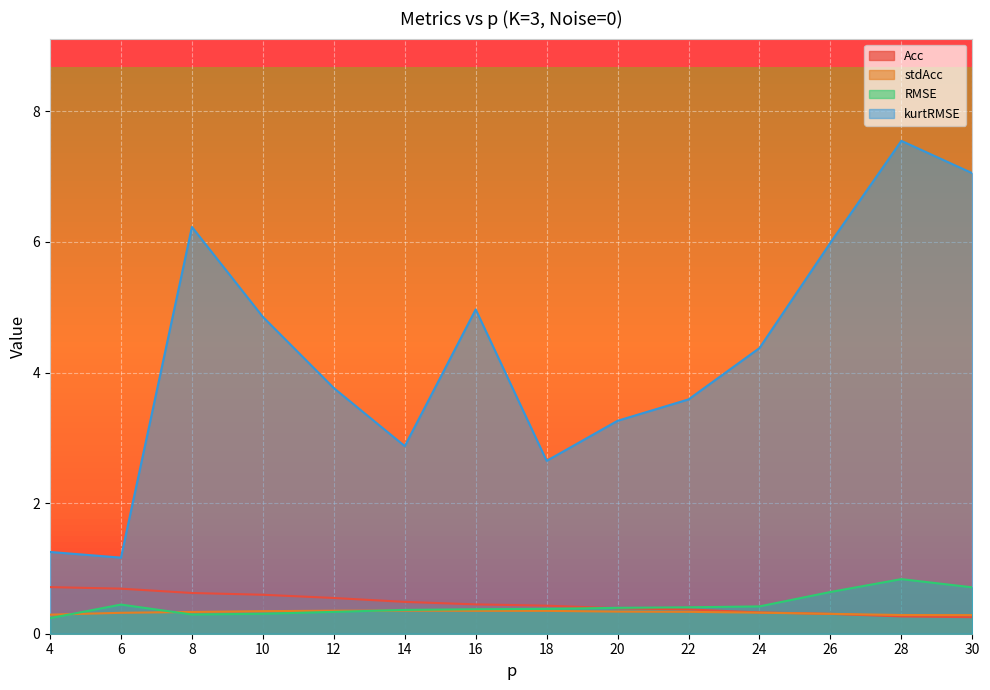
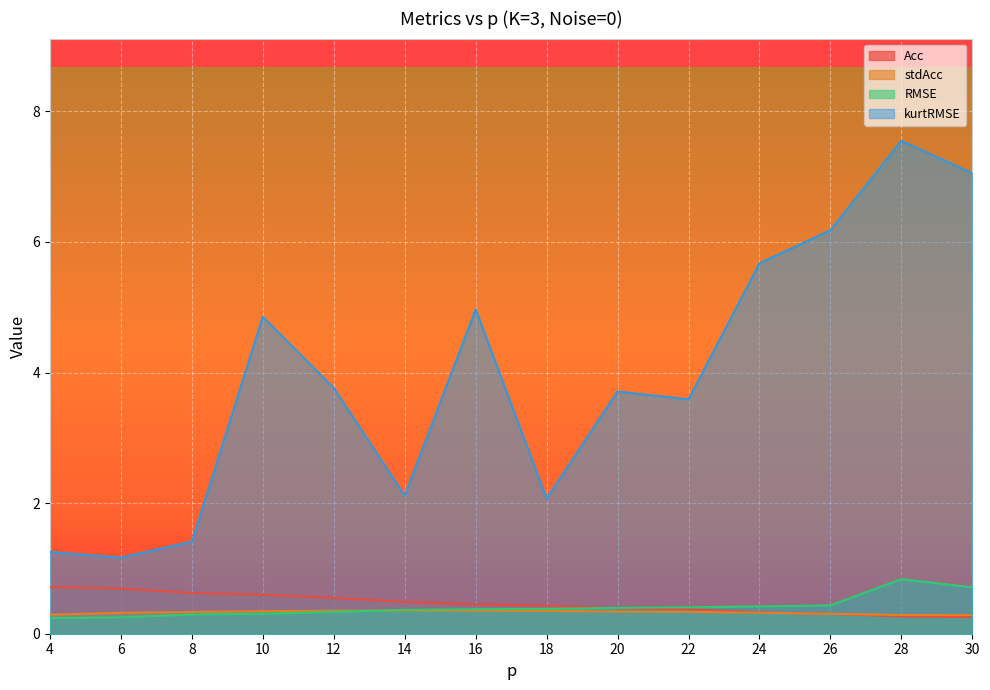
RMSE, 6: 0.4 -> 0.3
kurtRMSE, 8: 6.2 -> 1.4
kurtRMSE, 14: 2.9 -> 2.1
kurtRMSE, 18: 2.6 -> 2.1
kurtRMSE, 20: 3.3 -> 3.7
kurtRMSE, 24: 4.4 -> 5.7
RMSE, 26: 0.6 -> 0.4
kurtRMSE, 26: 6.0 -> 6.2
